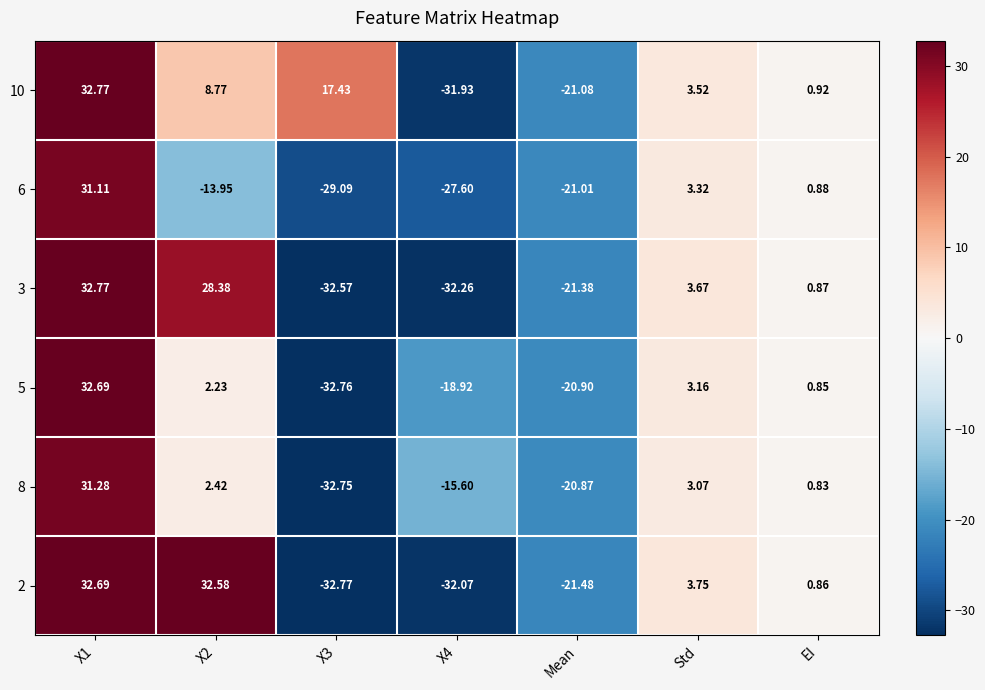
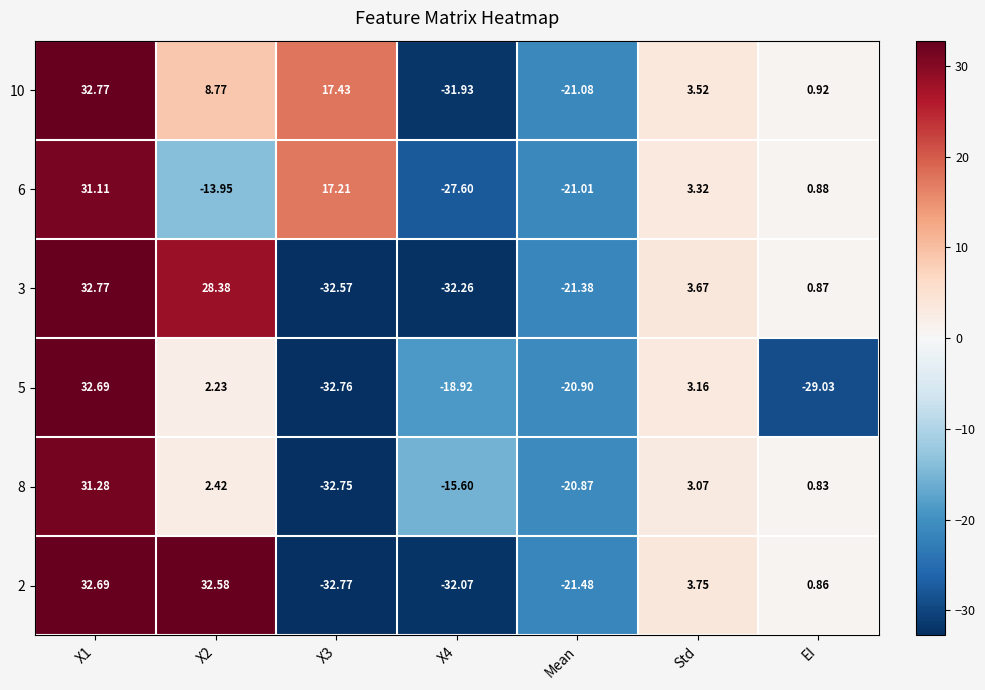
6, X3: -29.09 -> 17.21
5, EI: 0.85 -> -29.03
